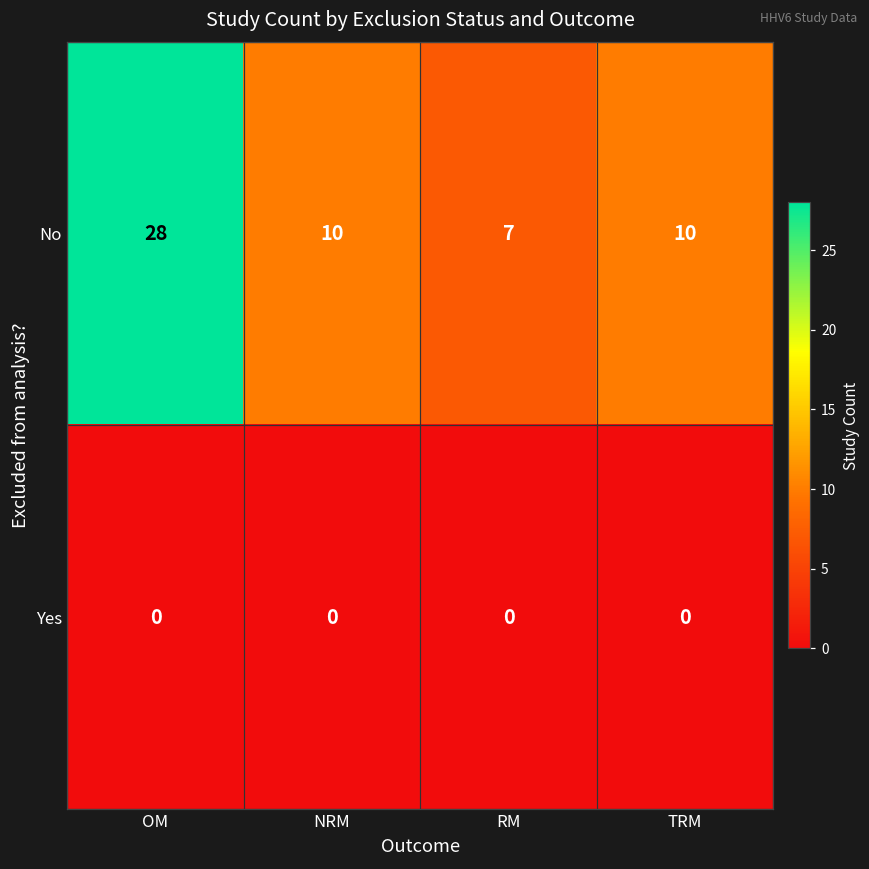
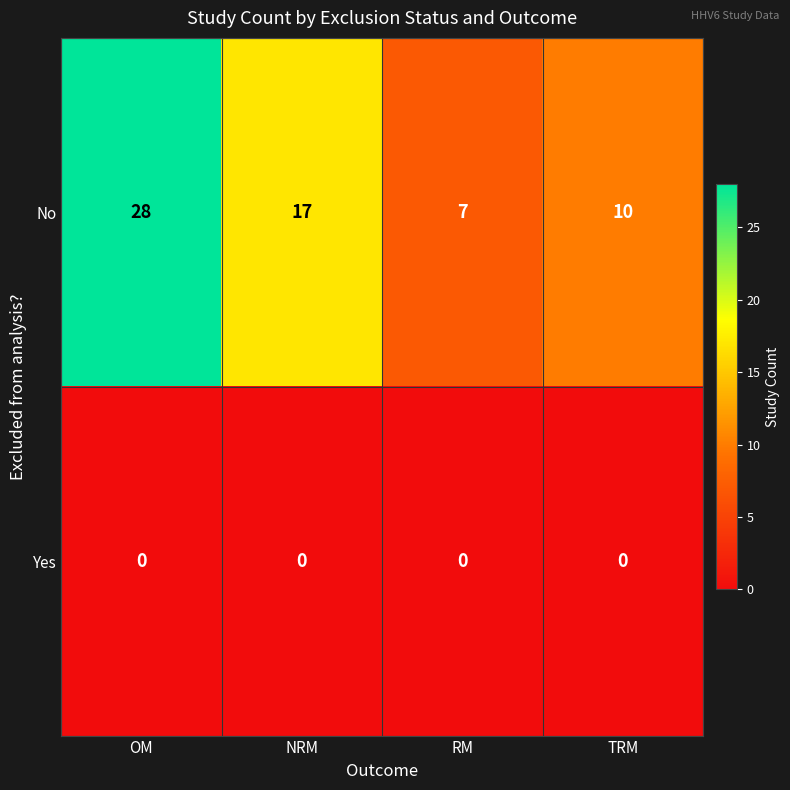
No, NRM: 10 -> 17
